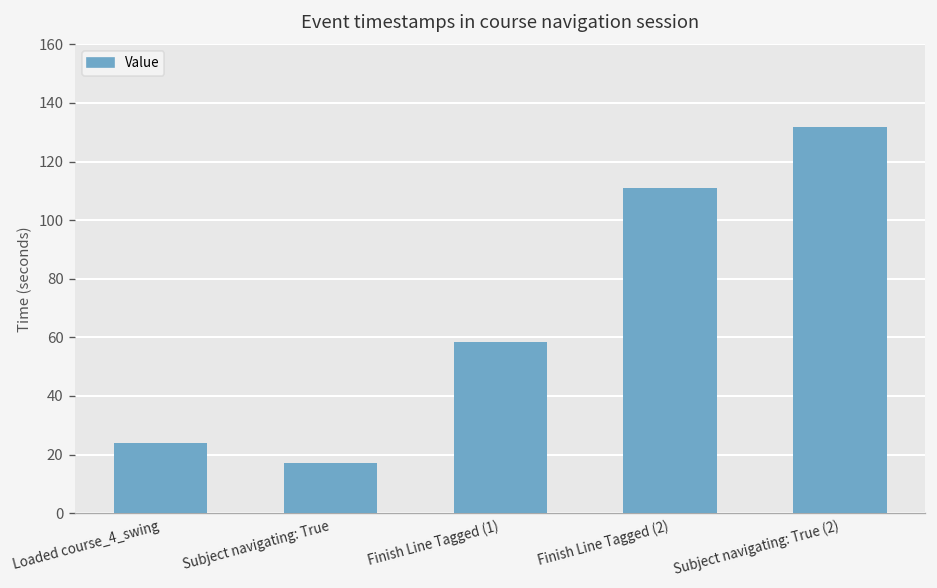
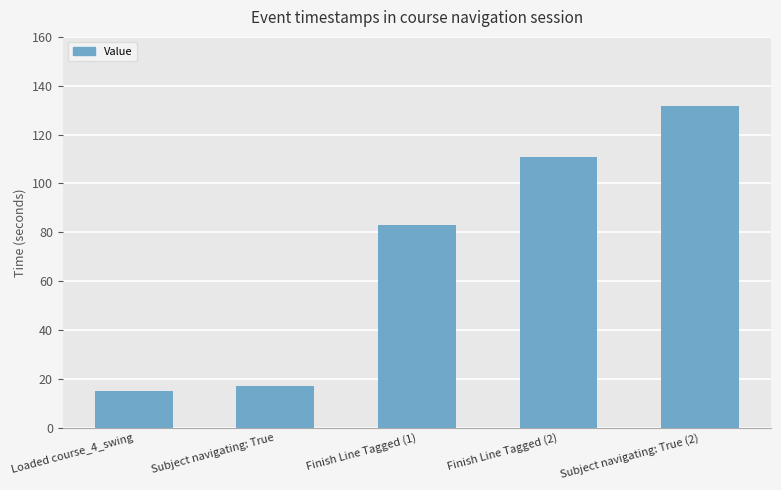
Loaded course_4_swing: 24 -> 15
Finish Line Tagged (1): 58 -> 83
